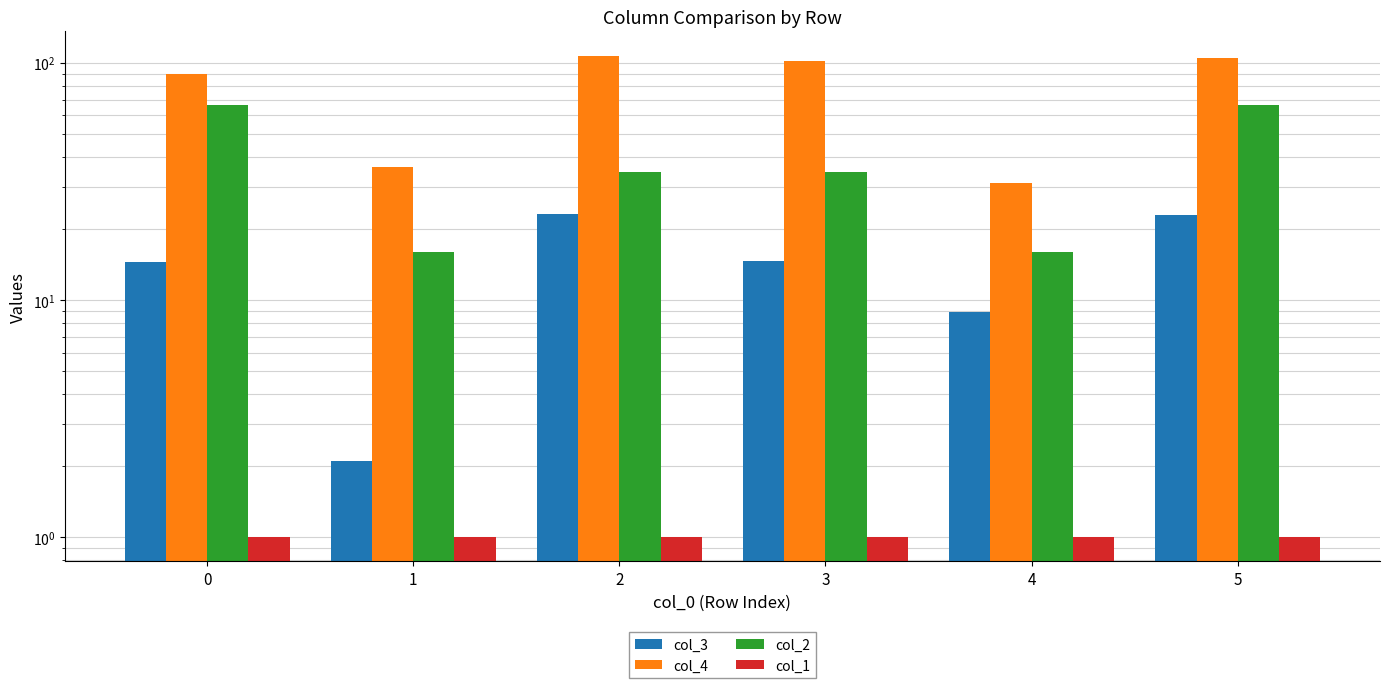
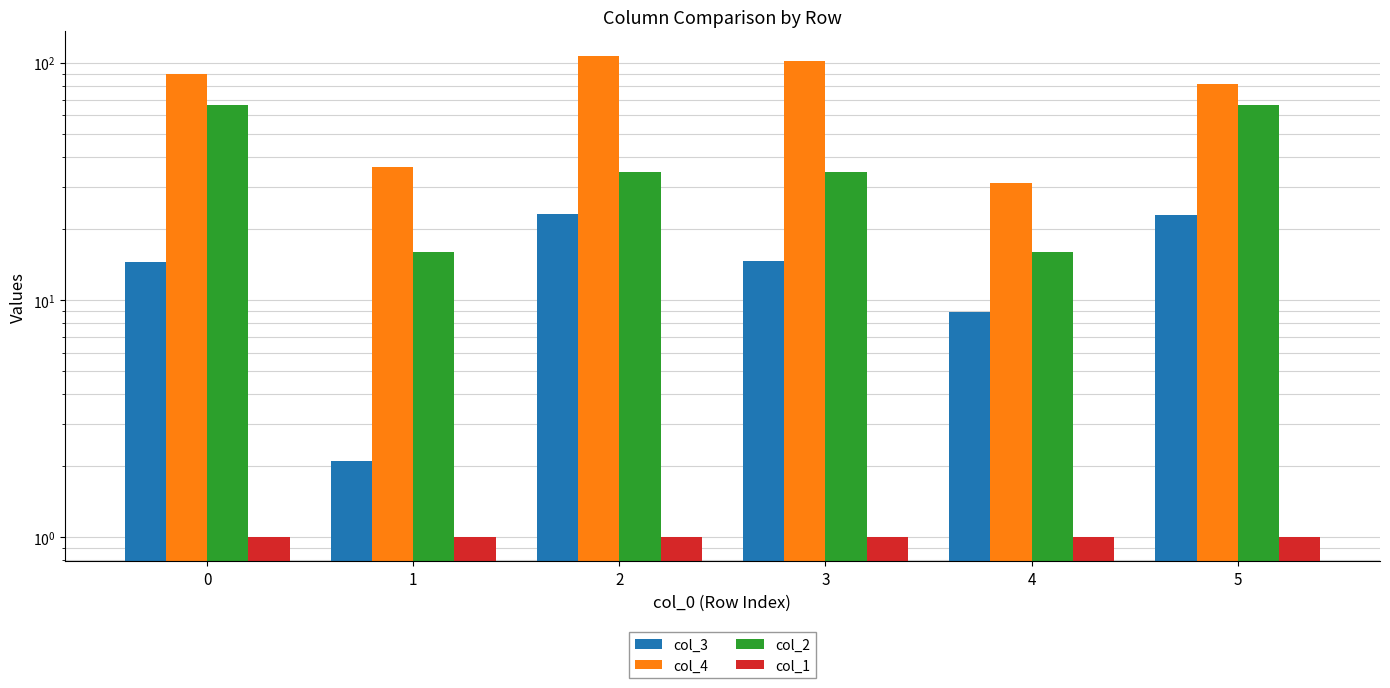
col_4, 5: 110 -> 82
